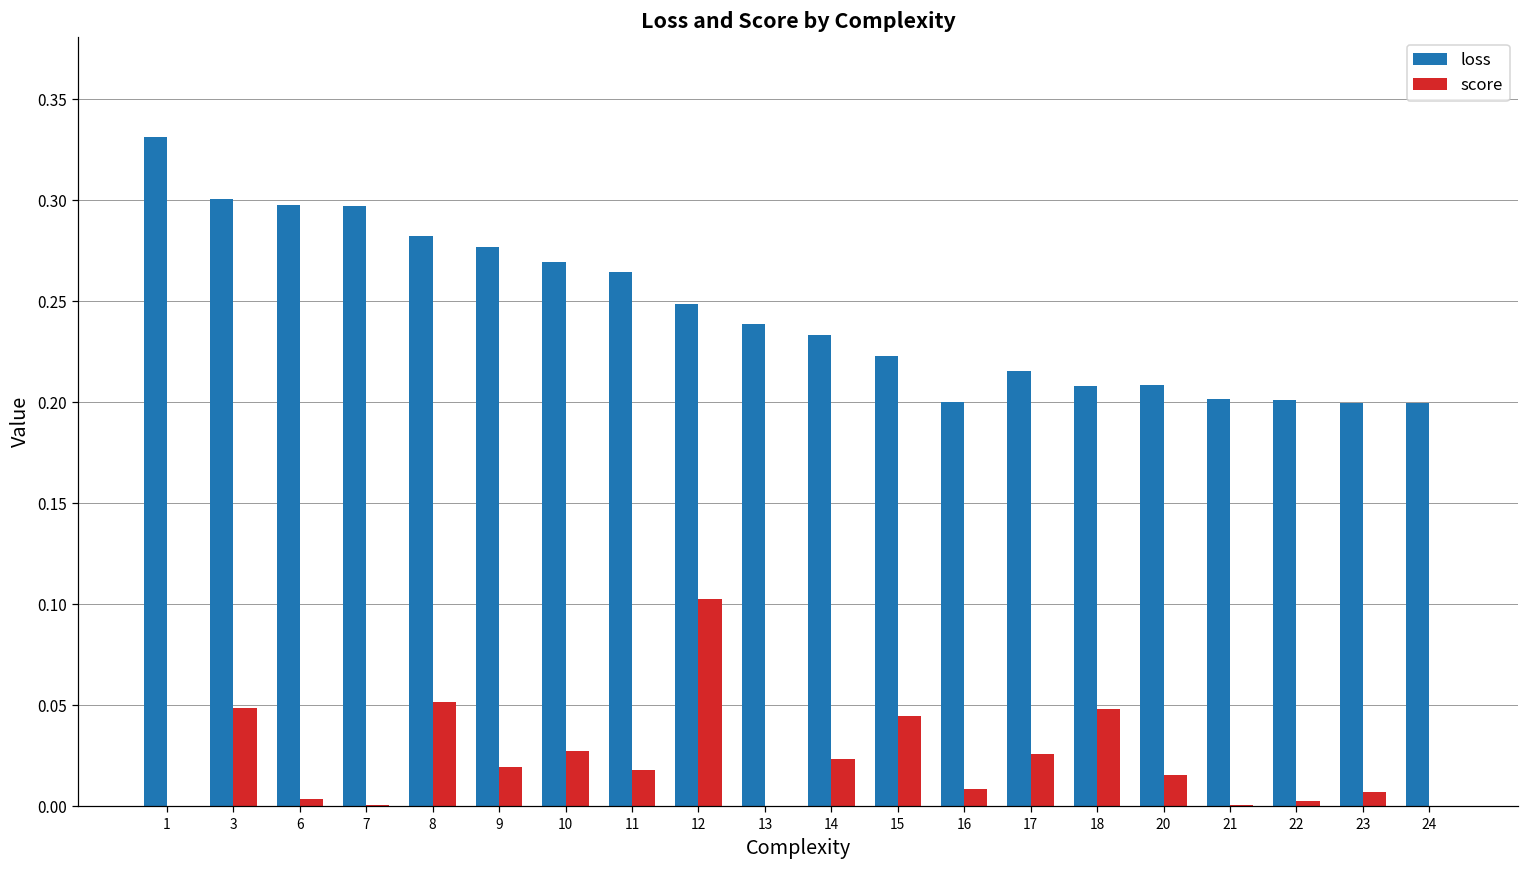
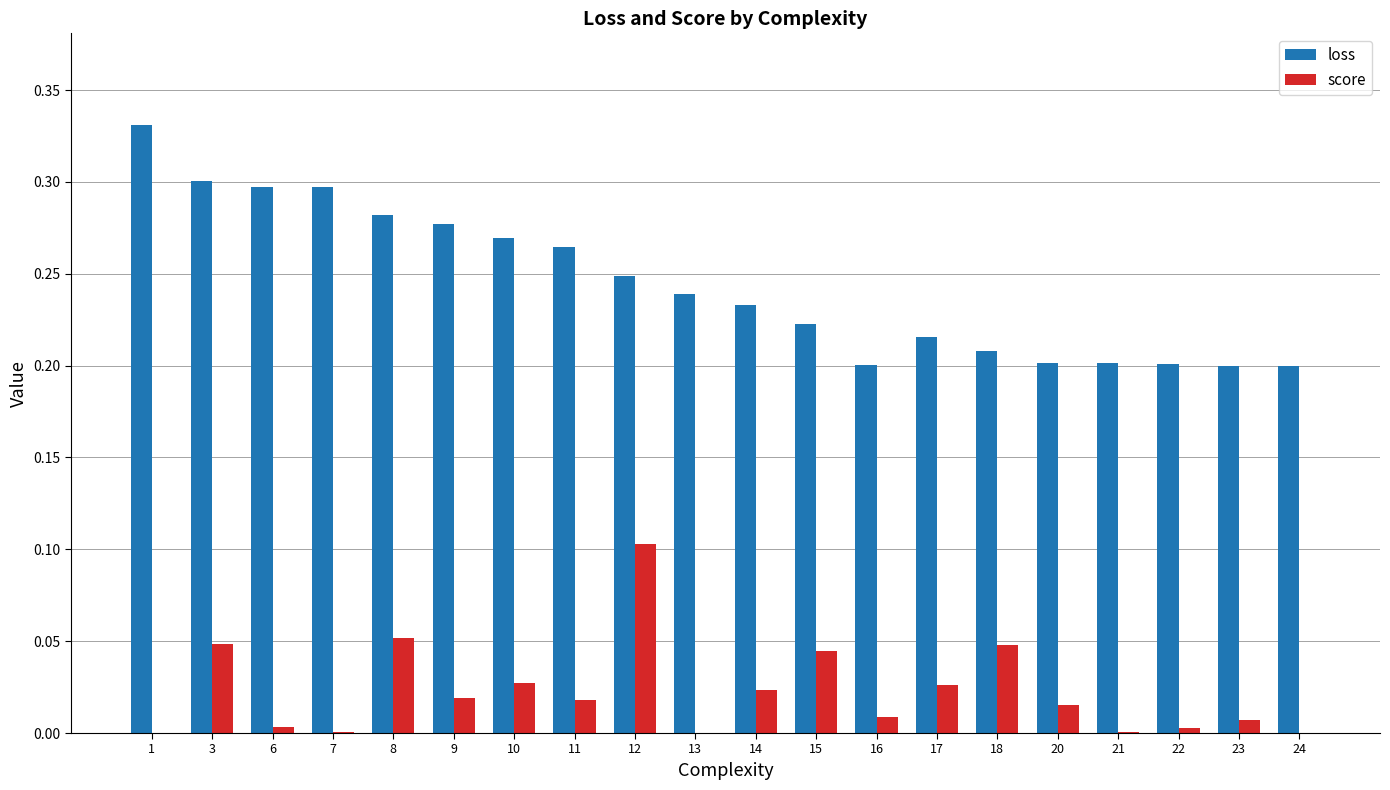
loss, 20: 0.209 -> 0.202
